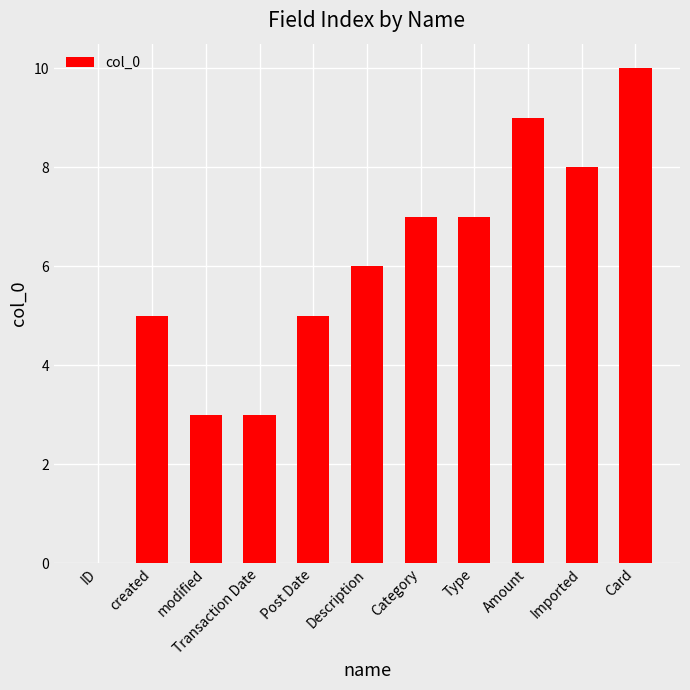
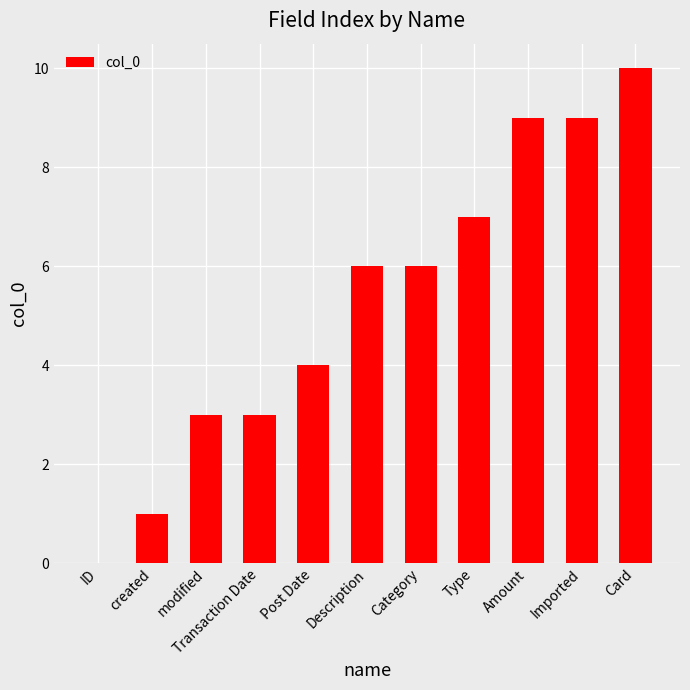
created: 5 -> 1
Post Date: 5 -> 4
Category: 7 -> 6
Imported: 8 -> 9
